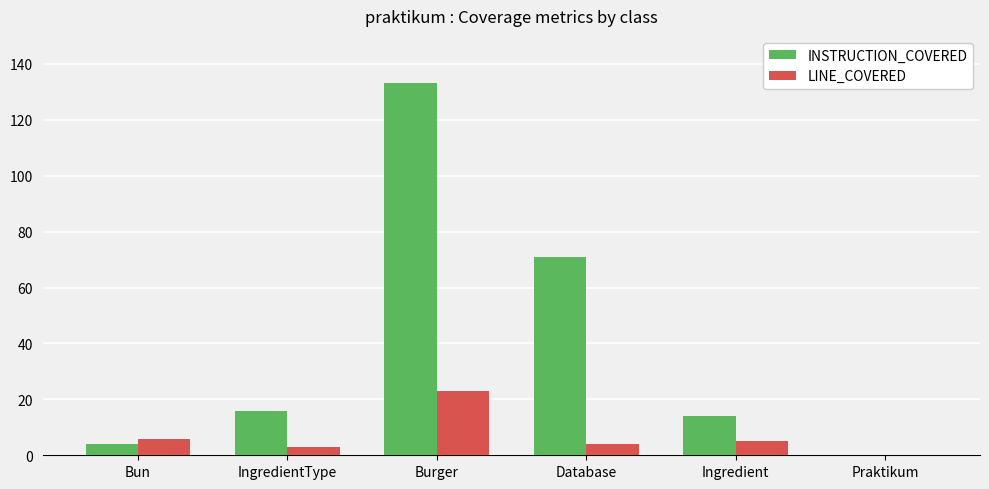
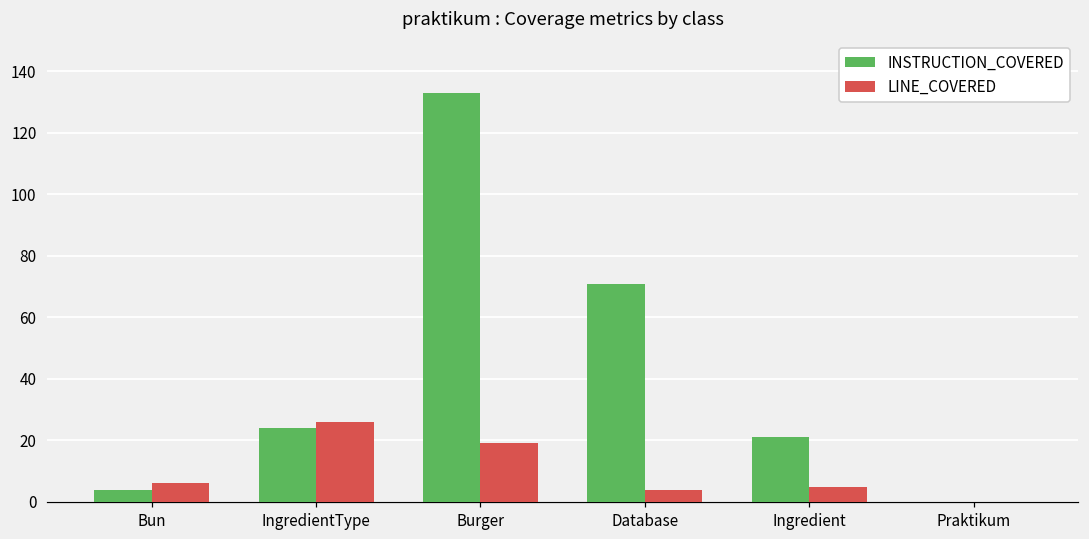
INSTRUCTION_COVERED, IngredientType: 16 -> 24
LINE_COVERED, IngredientType: 3 -> 26
LINE_COVERED, Burger: 23 -> 19
INSTRUCTION_COVERED, Ingredient: 14 -> 21
